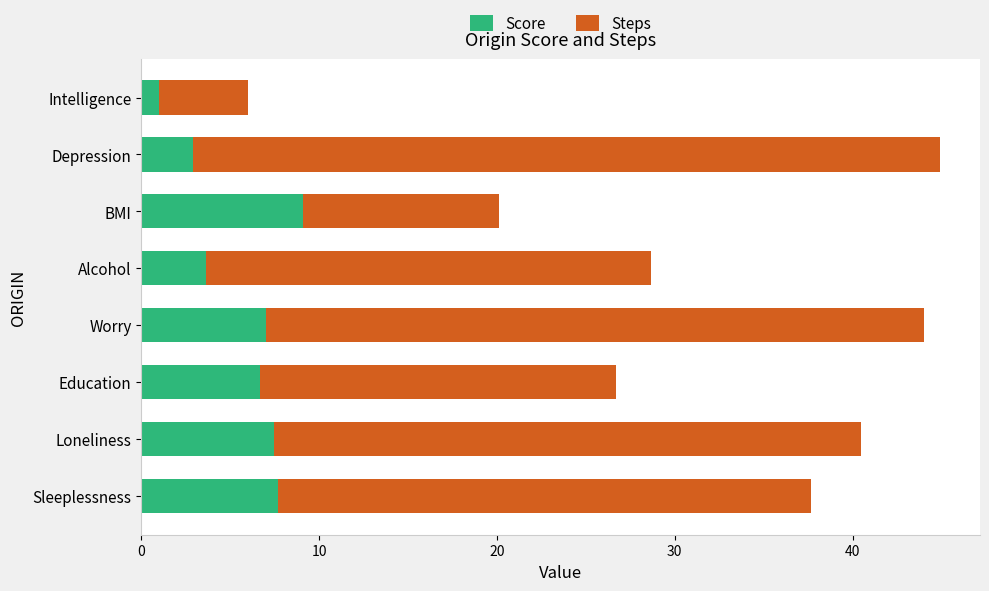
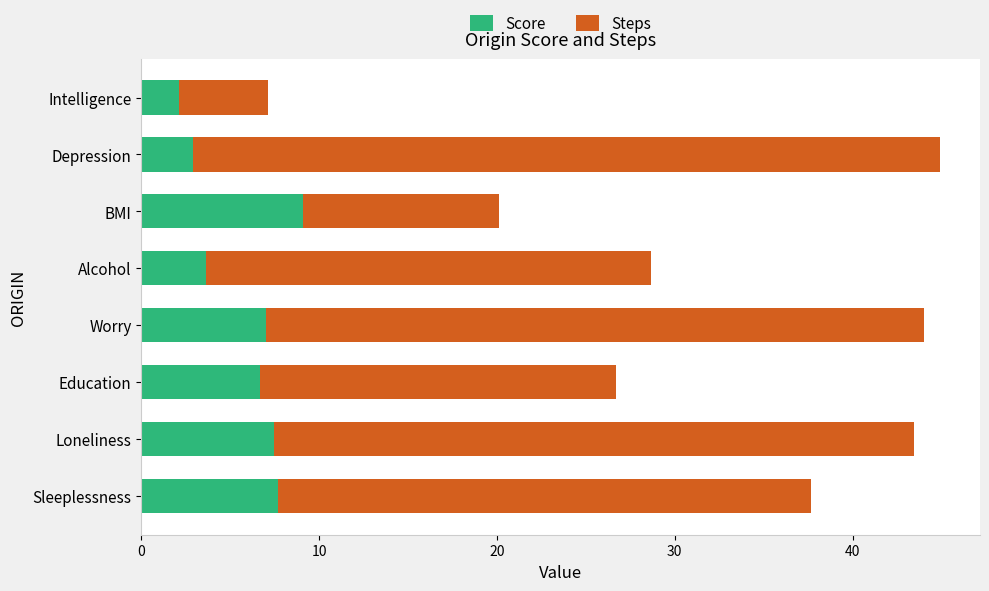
Score, Intelligence: 1.0 -> 2.1
Steps, Loneliness: 33 -> 36
